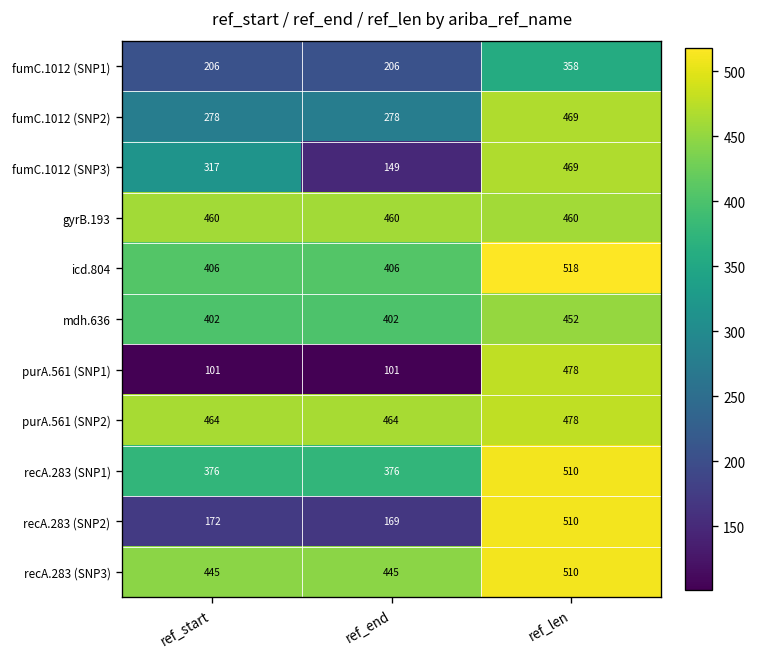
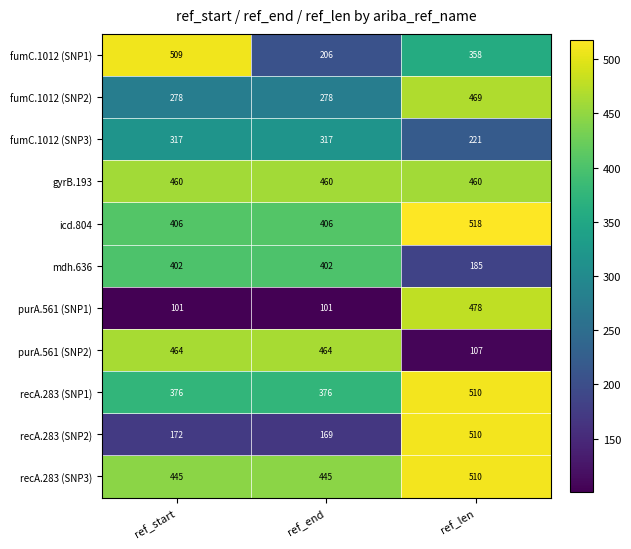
fumC.1012 (SNP1), ref_start: 206 -> 509
fumC.1012 (SNP3), ref_end: 149 -> 317
fumC.1012 (SNP3), ref_len: 469 -> 221
mdh.636, ref_len: 452 -> 185
purA.561 (SNP2), ref_len: 478 -> 107
